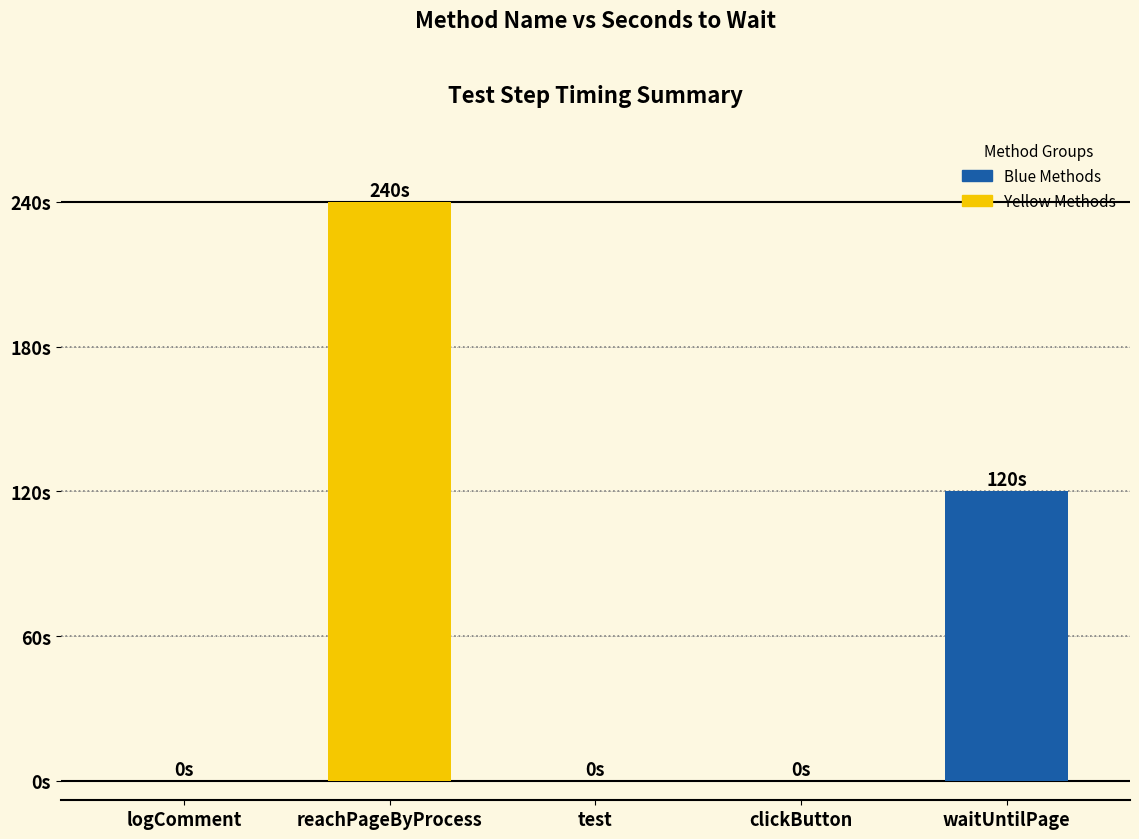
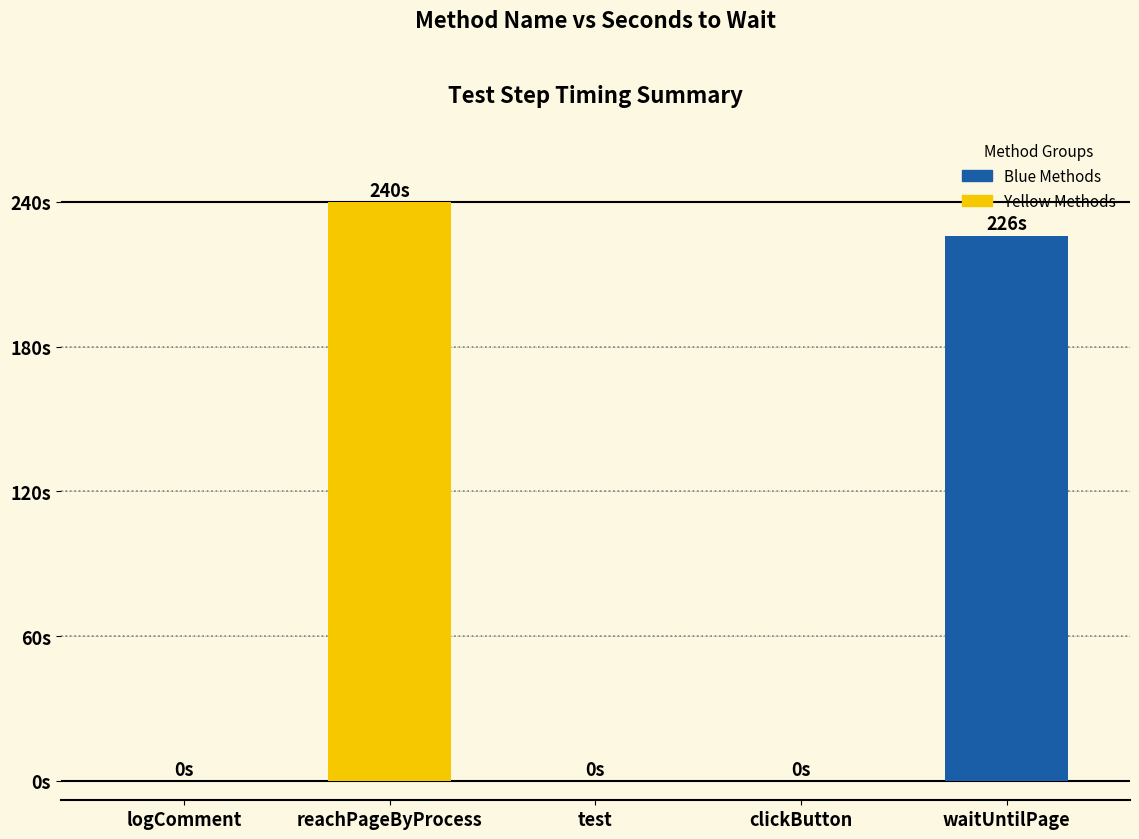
waitUntilPage: 120s -> 226s
